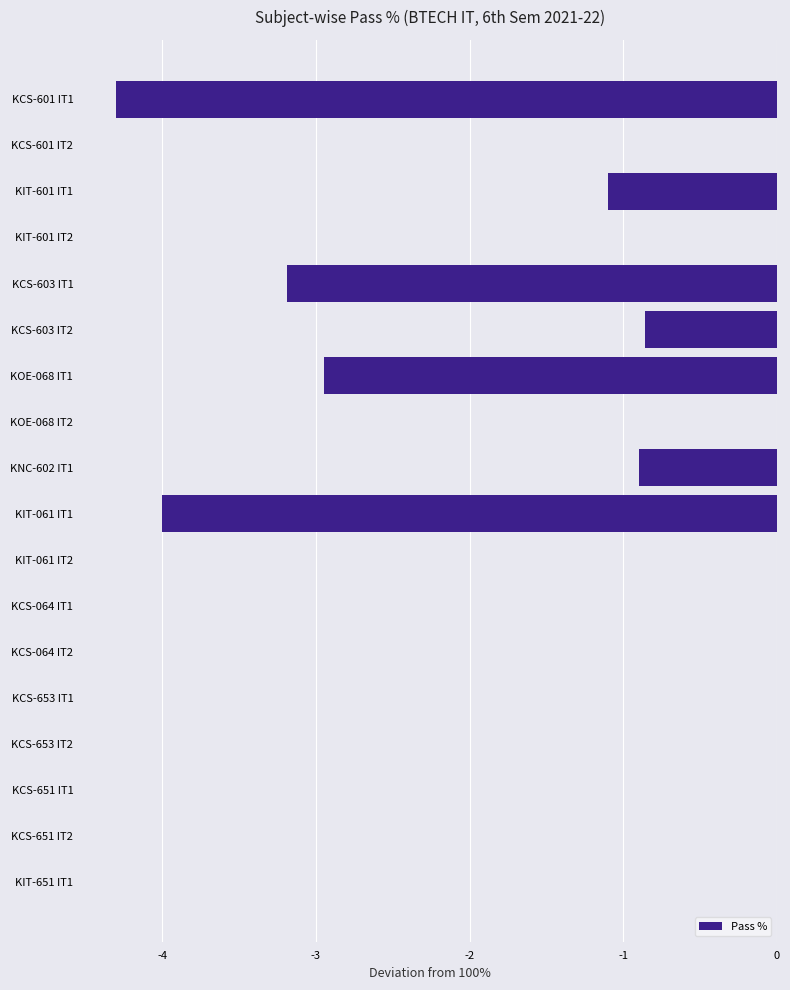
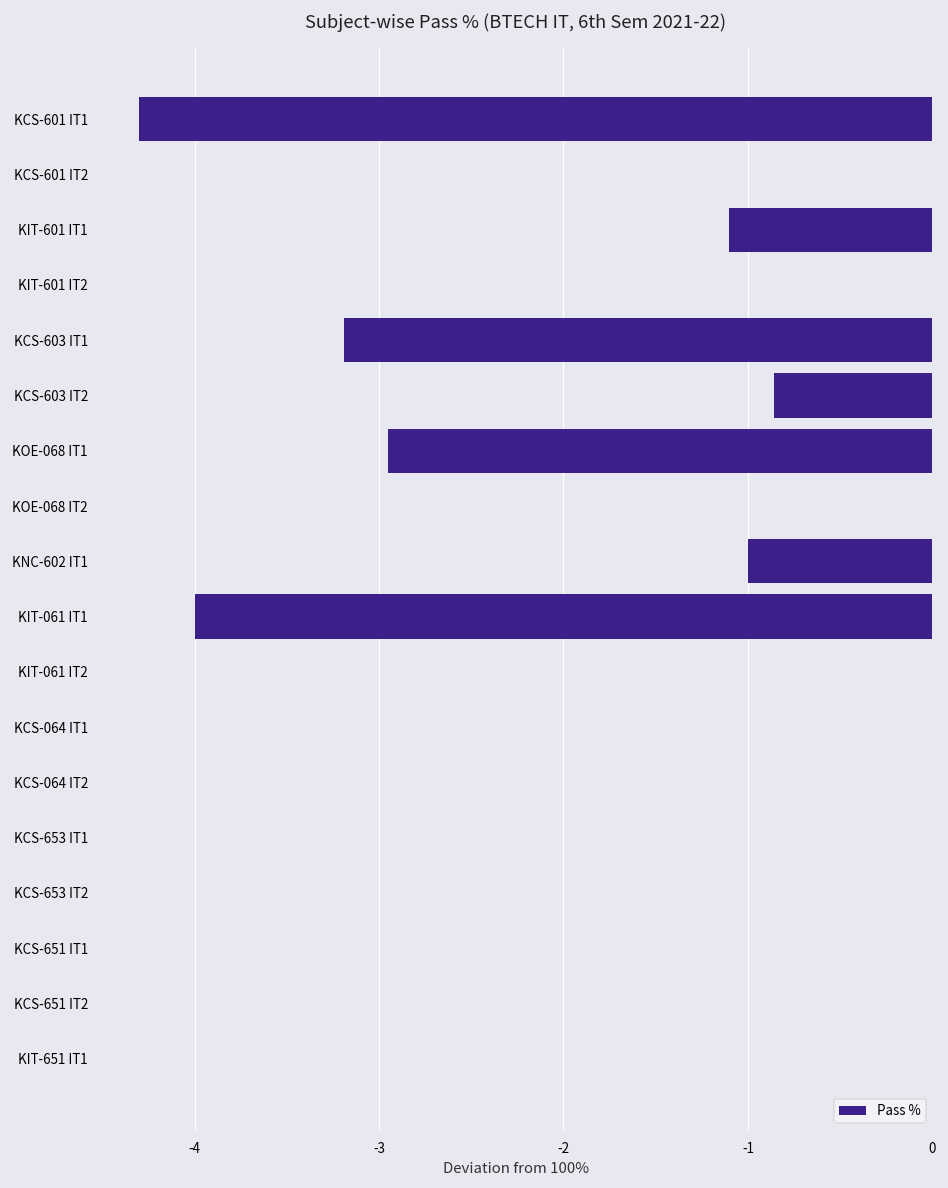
KNC-602 IT1: -0.90 -> -1.00
